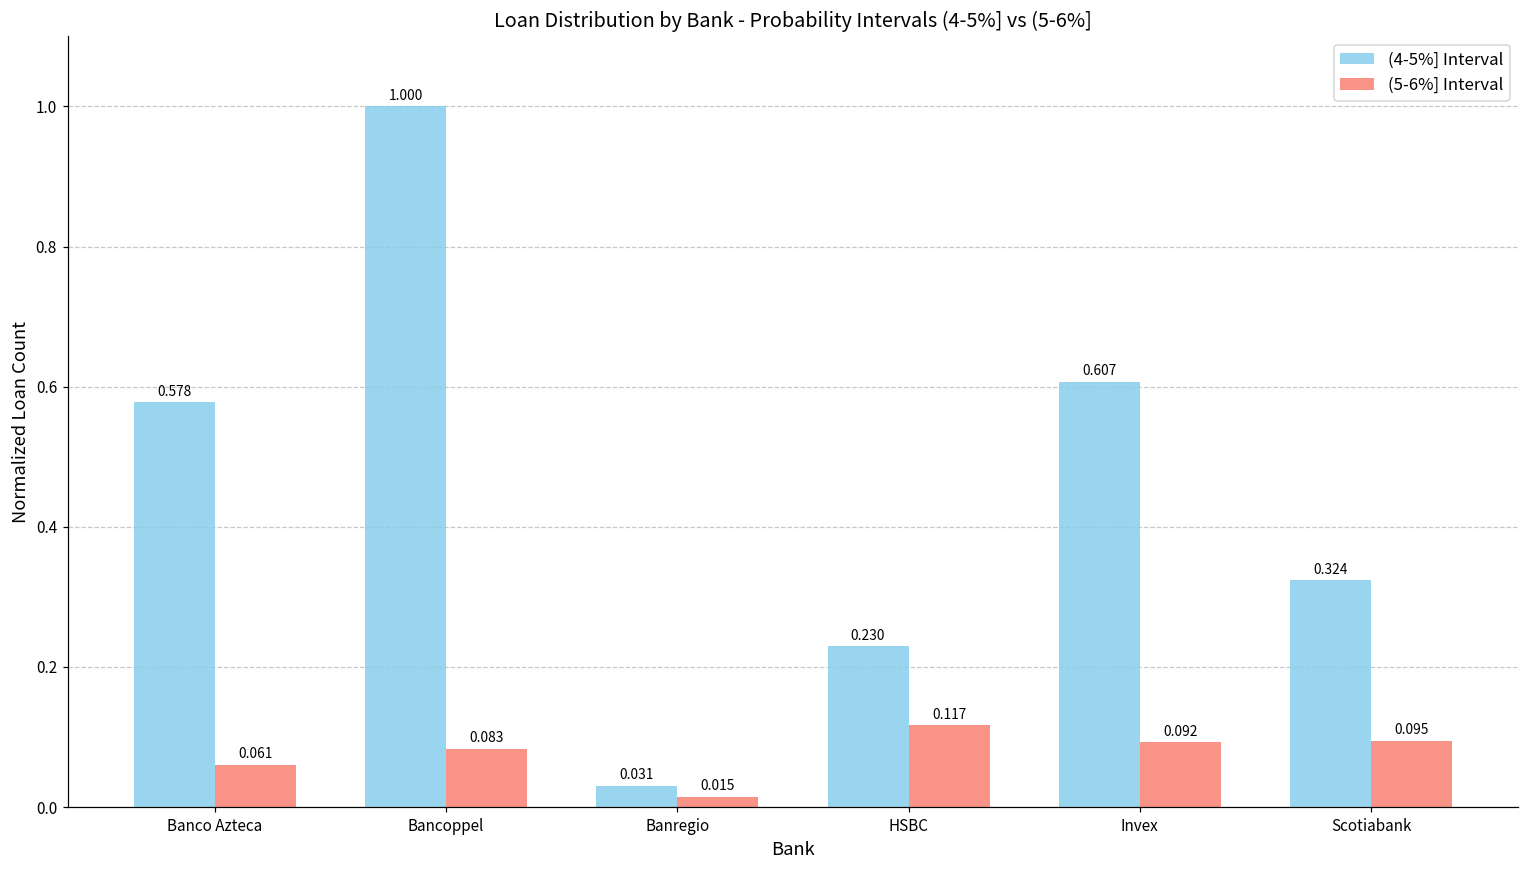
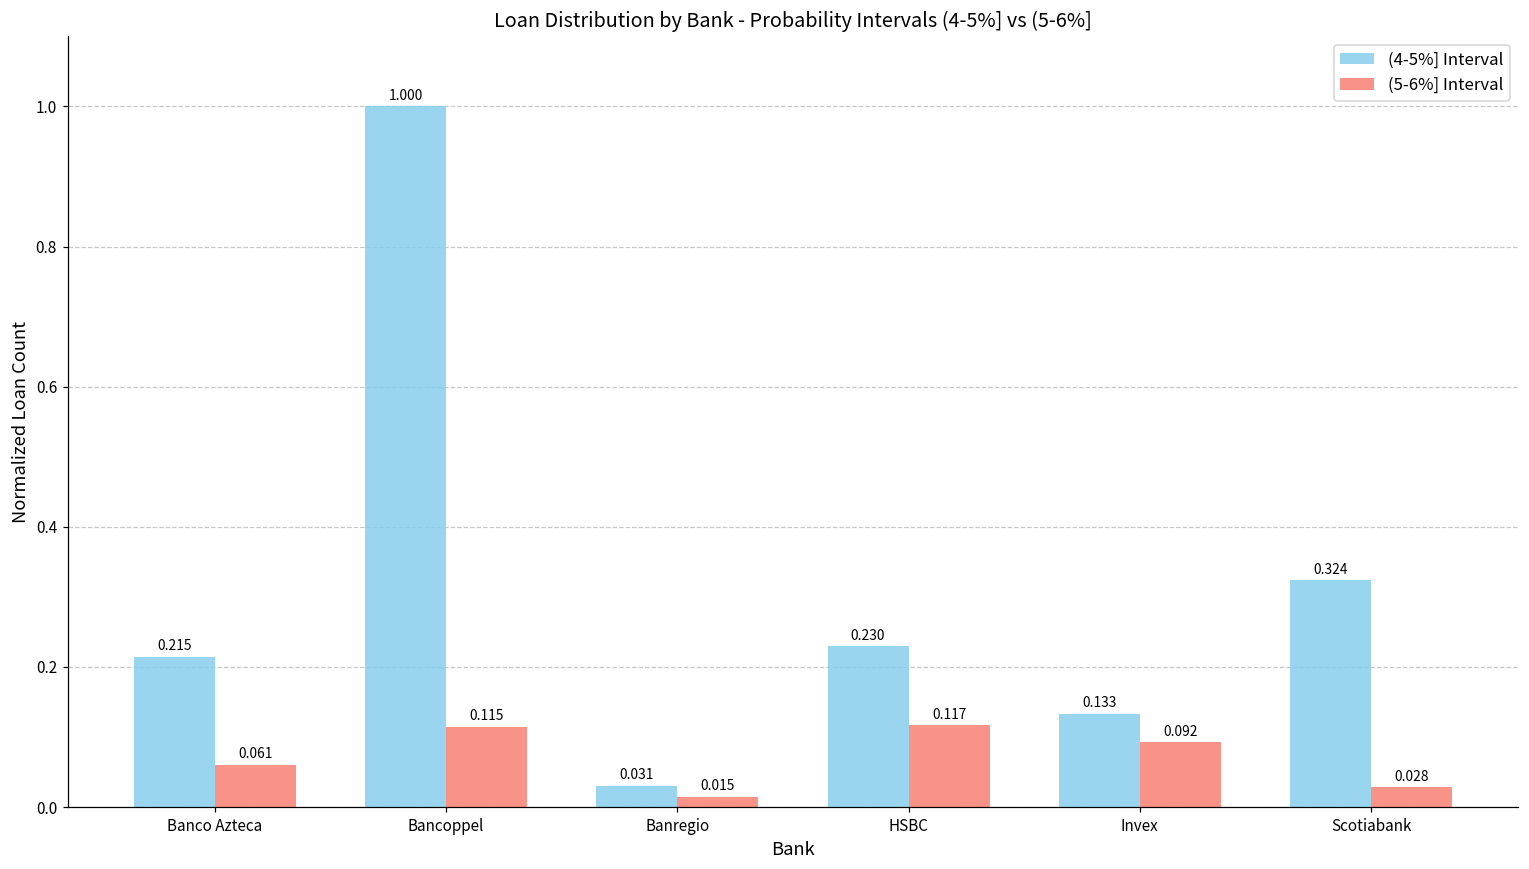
(4-5%] Interval, Banco Azteca: 0.578 -> 0.215
(5-6%] Interval, Bancoppel: 0.083 -> 0.115
(4-5%] Interval, Invex: 0.607 -> 0.133
(5-6%] Interval, Scotiabank: 0.095 -> 0.028
